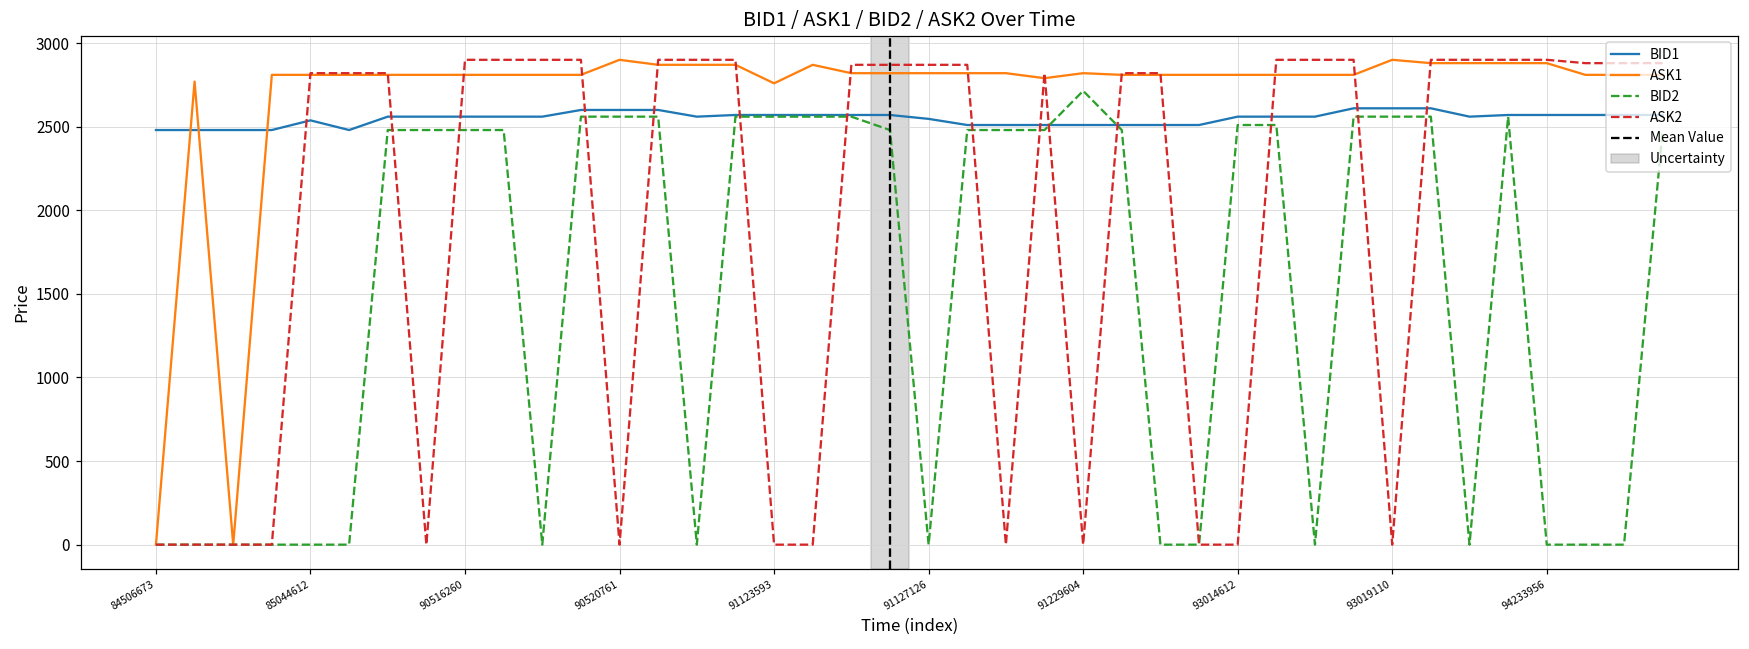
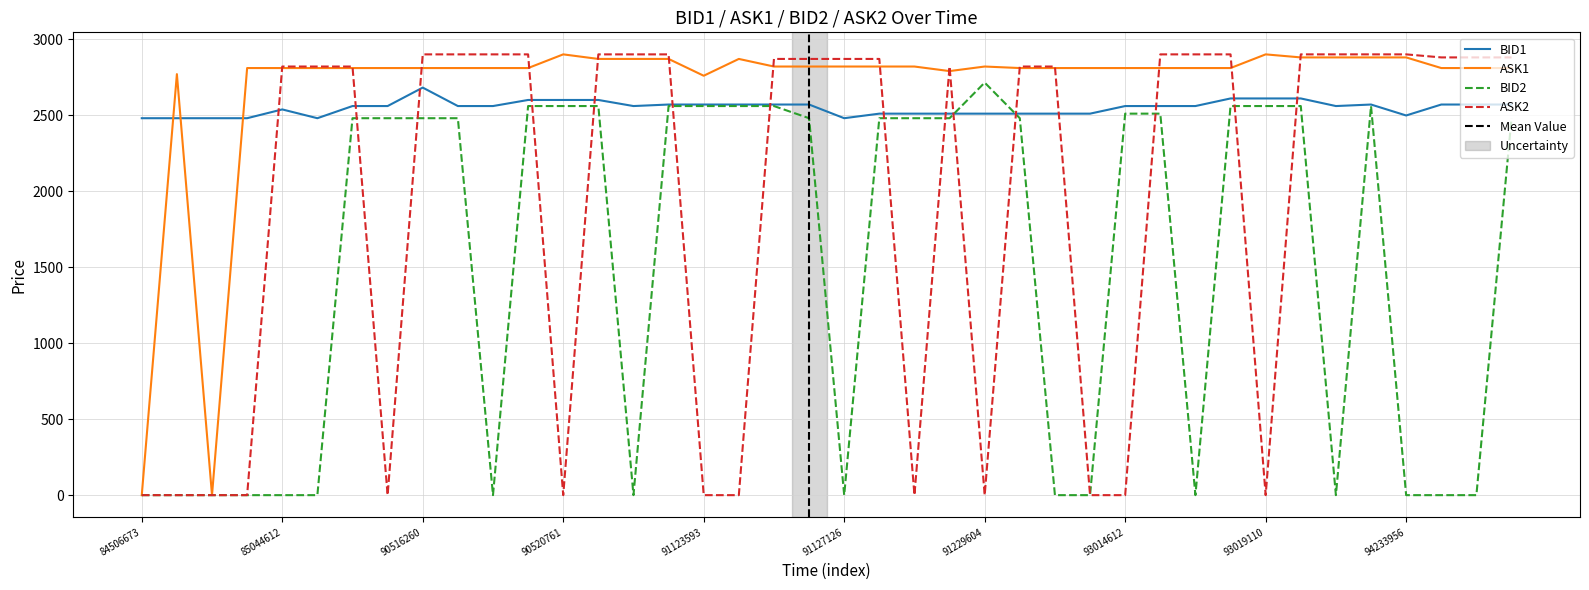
BID1, 90516260: 2560 -> 2680
BID1, 91127126: 2550 -> 2480
BID1, 94233956: 2570 -> 2500
